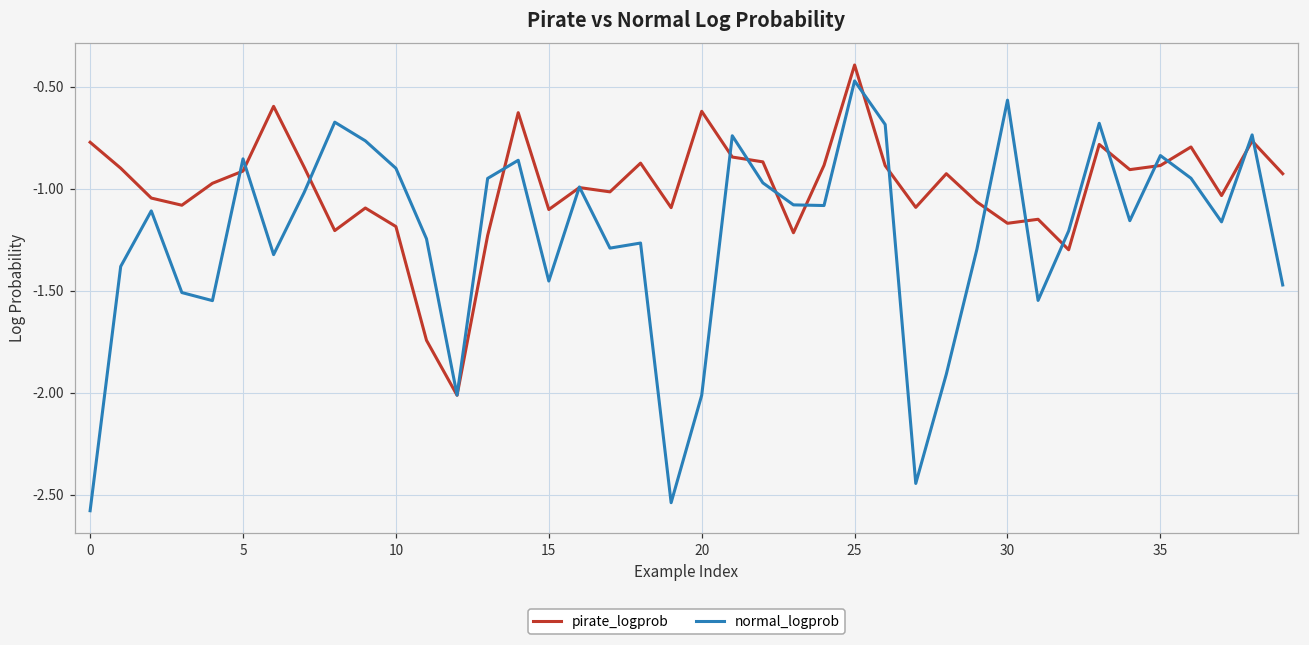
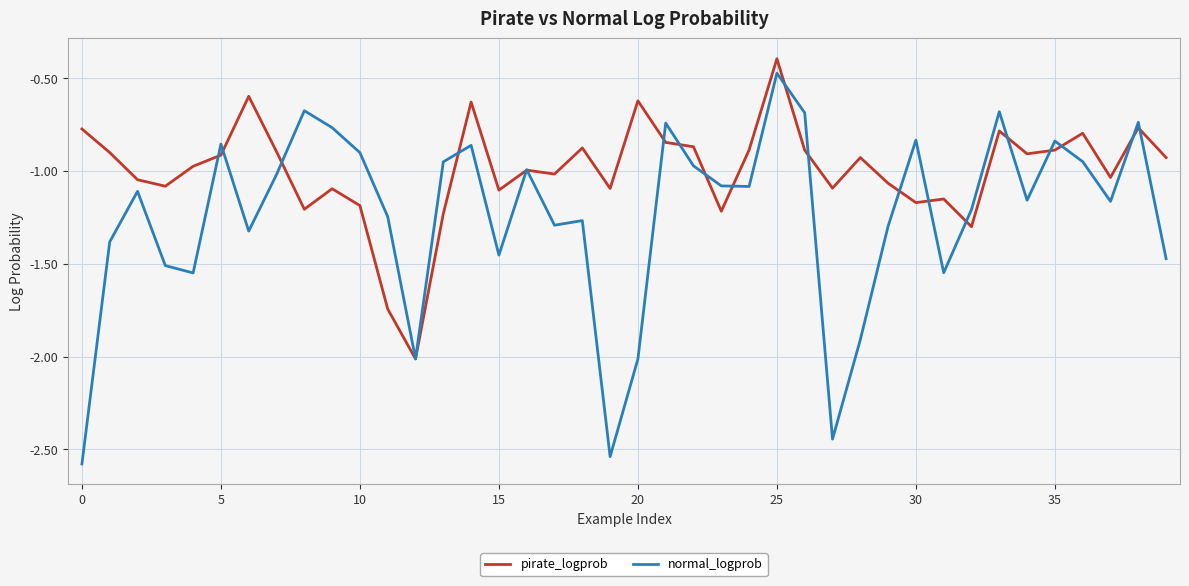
normal_logprob, 30: -0.57 -> -0.83
